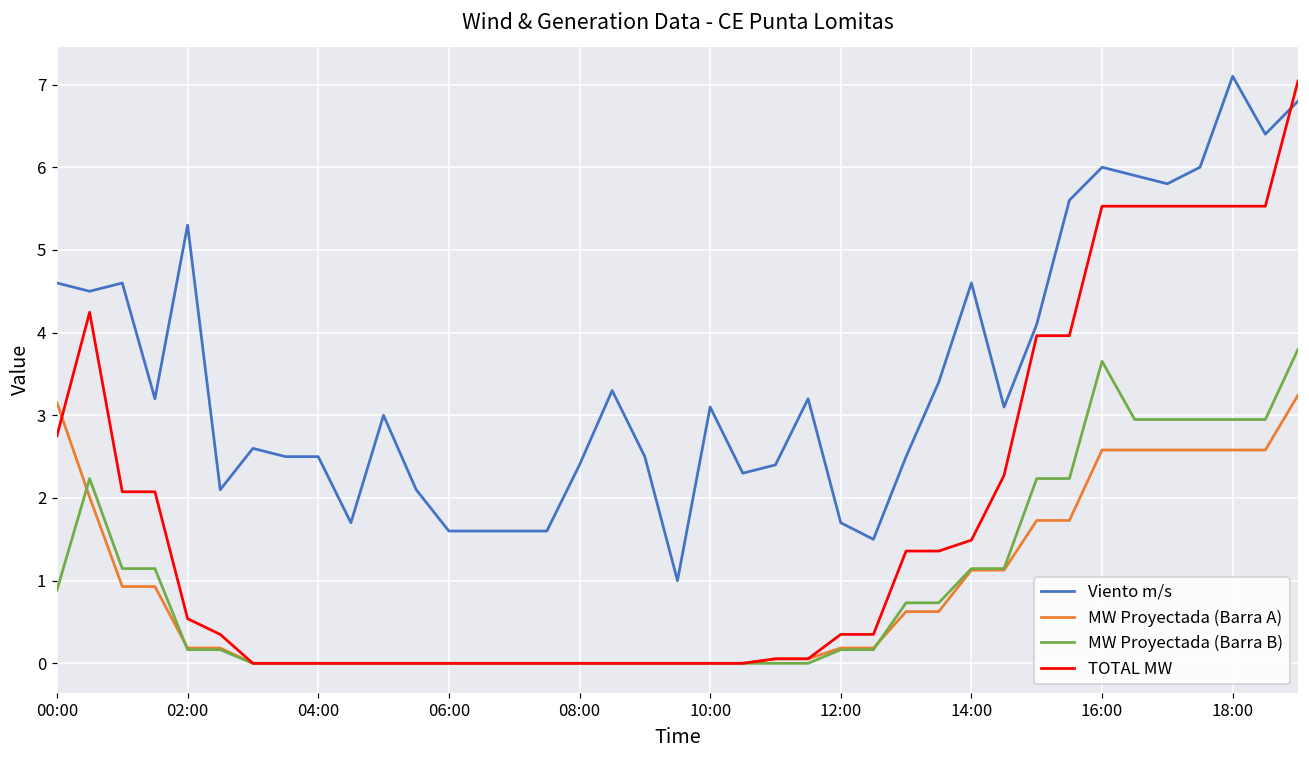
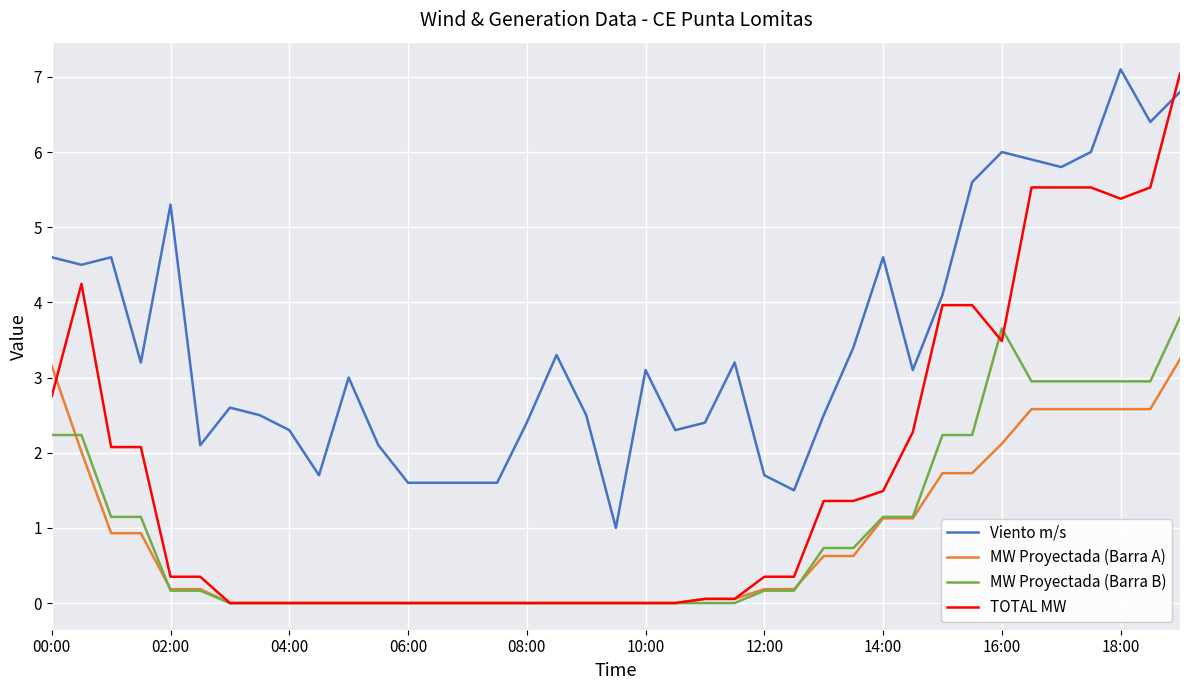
MW Proyectada (Barra B), 00:00: 0.9 -> 2.2
TOTAL MW, 02:00: 0.5 -> 0.4
Viento m/s, 04:00: 2.5 -> 2.3
MW Proyectada (Barra A), 16:00: 2.6 -> 2.1
TOTAL MW, 16:00: 5.5 -> 3.5
TOTAL MW, 18:00: 5.5 -> 5.4
